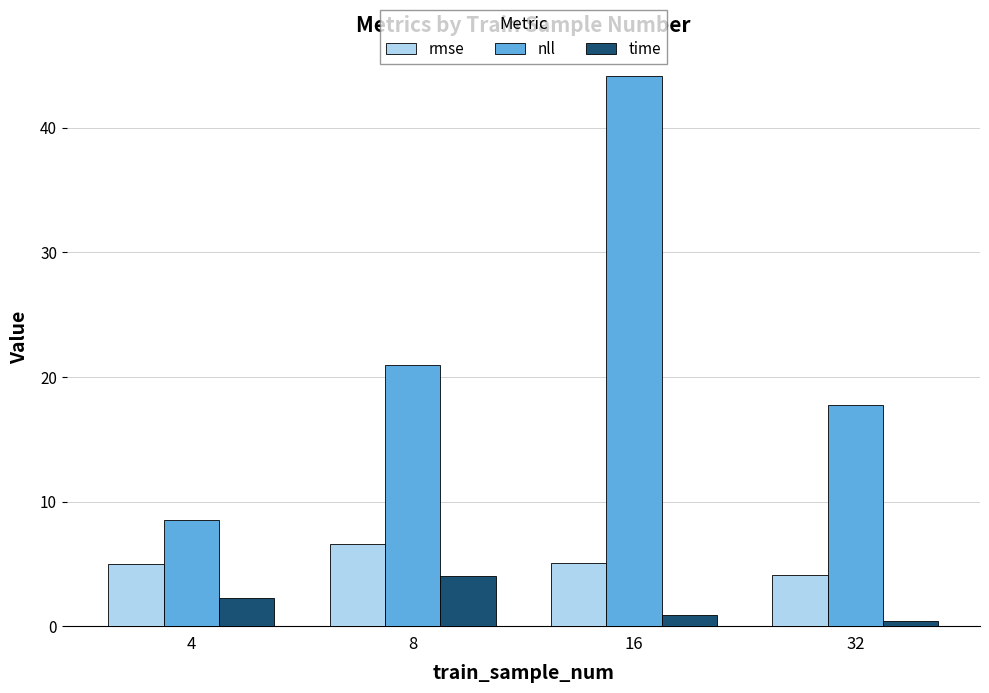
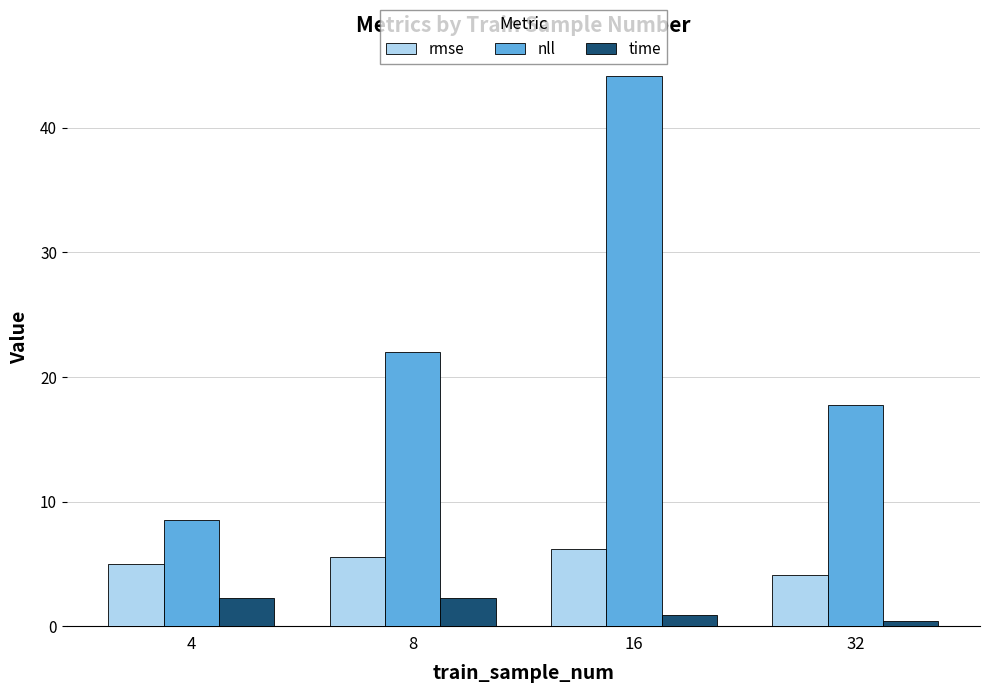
rmse, 8: 6.6 -> 5.6
nll, 8: 20.9 -> 22.0
time, 8: 4.0 -> 2.2
rmse, 16: 5.1 -> 6.2
